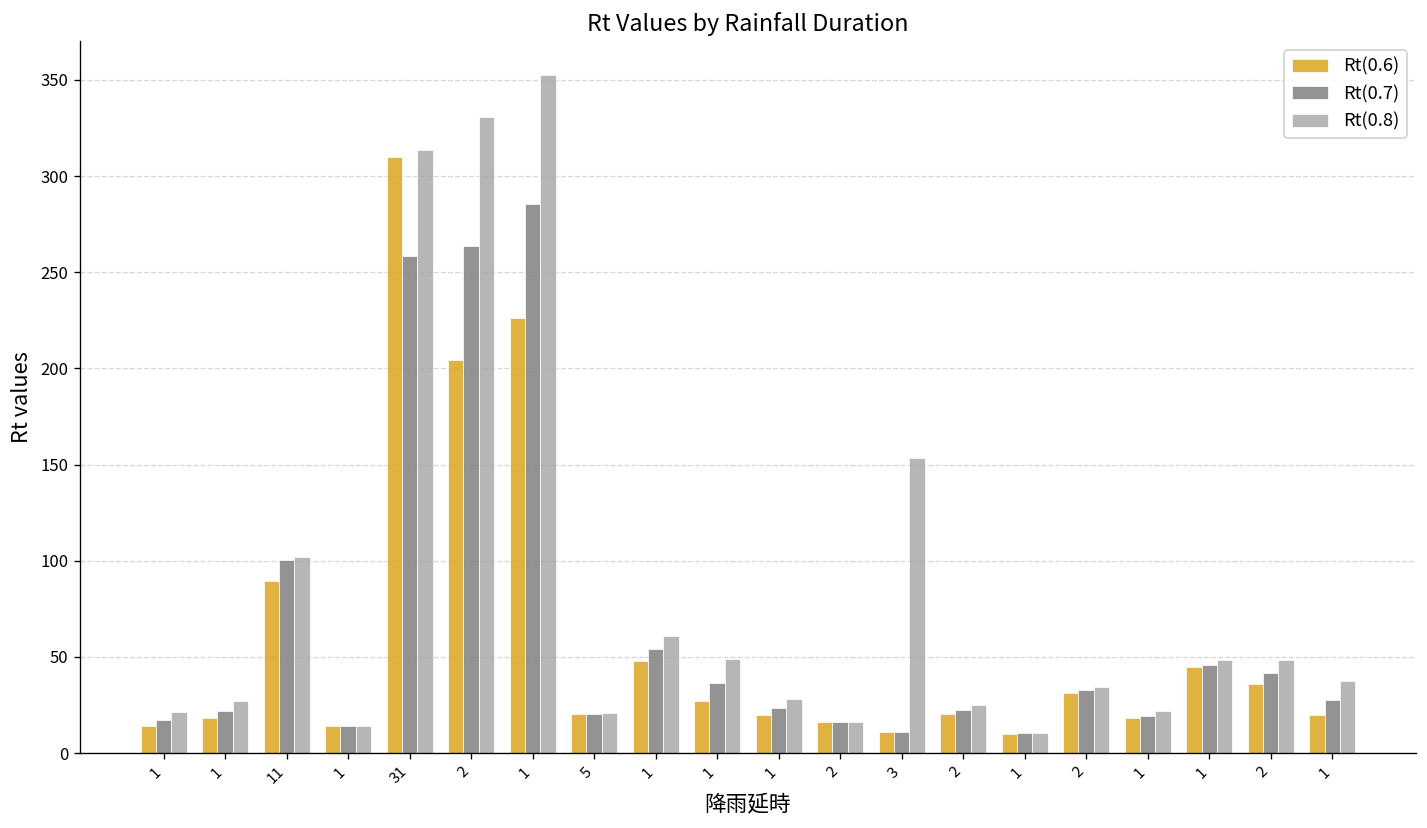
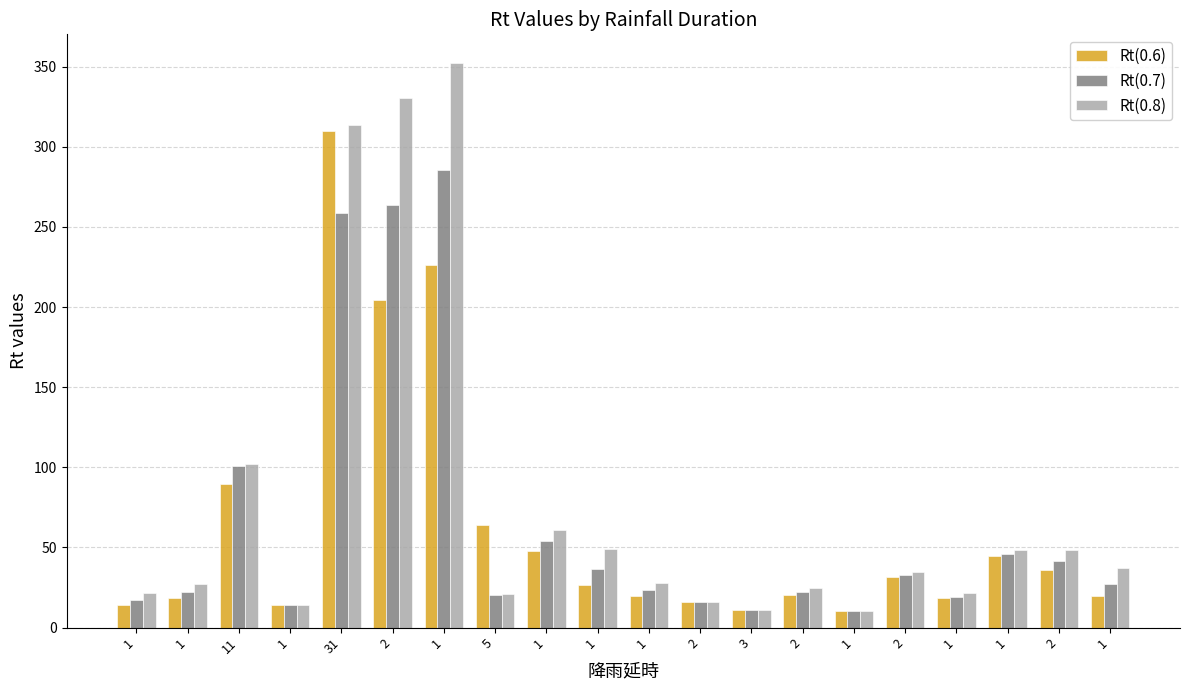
Rt(0.6), 5: 20 -> 64
Rt(0.8), 3: 153 -> 11
